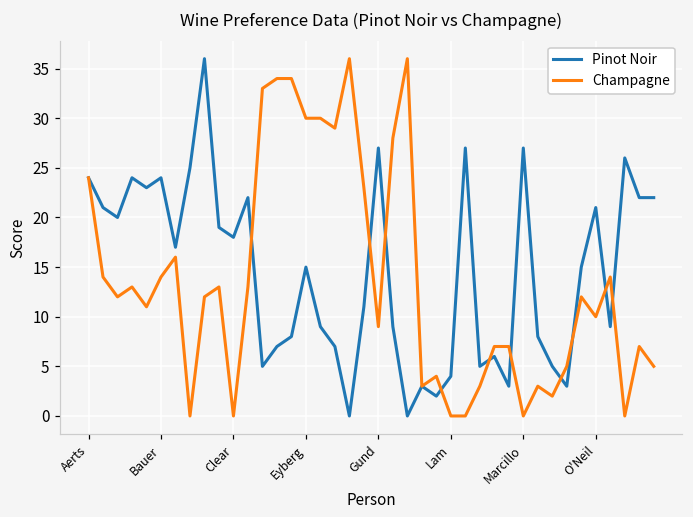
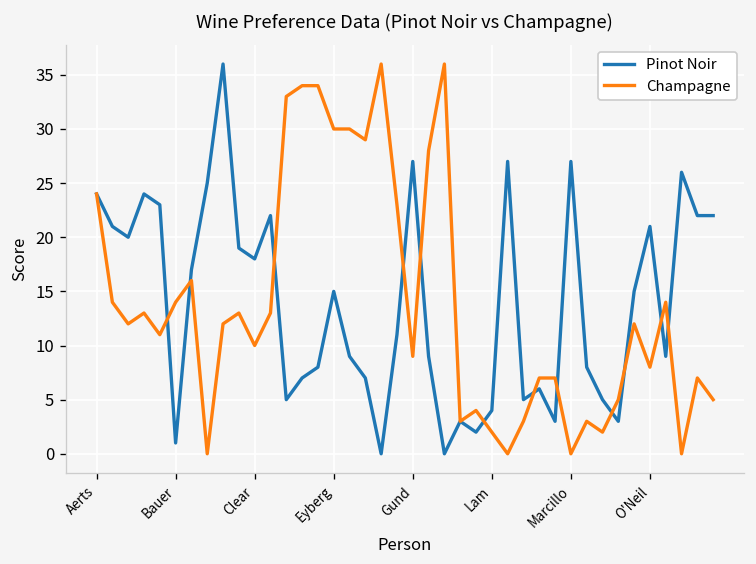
Pinot Noir, Bauer: 24 -> 1
Champagne, Clear: 0 -> 10
Champagne, Lam: 0 -> 2
Champagne, O'Neil: 10 -> 8
